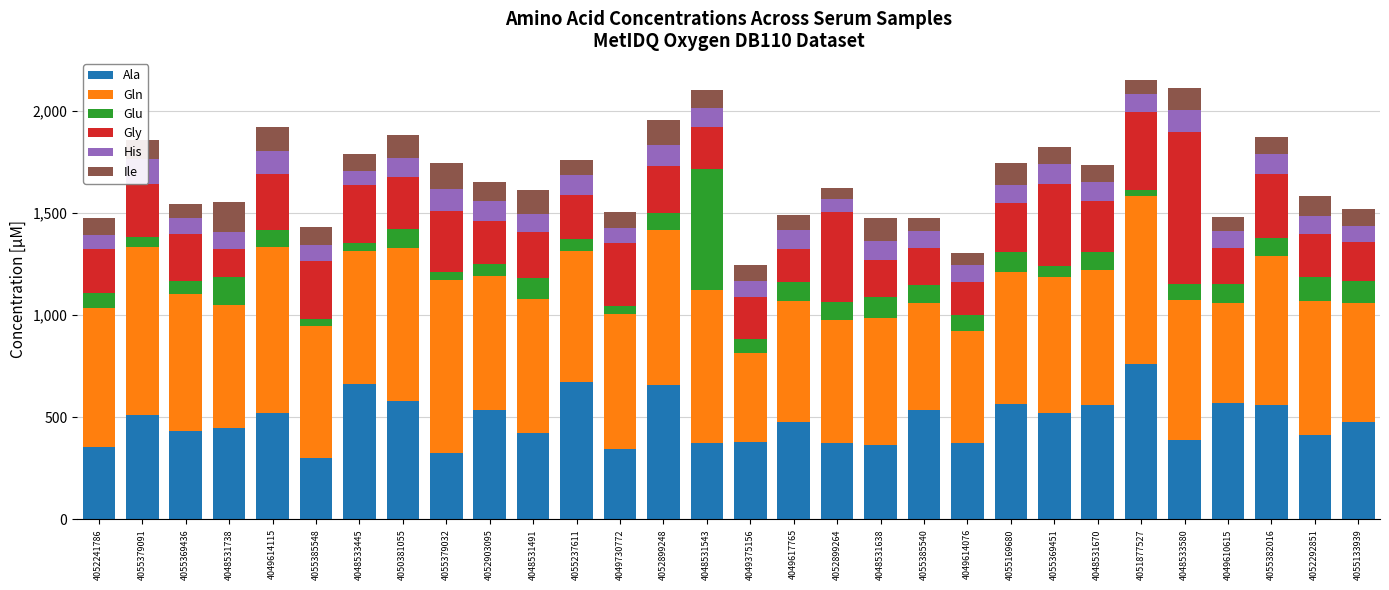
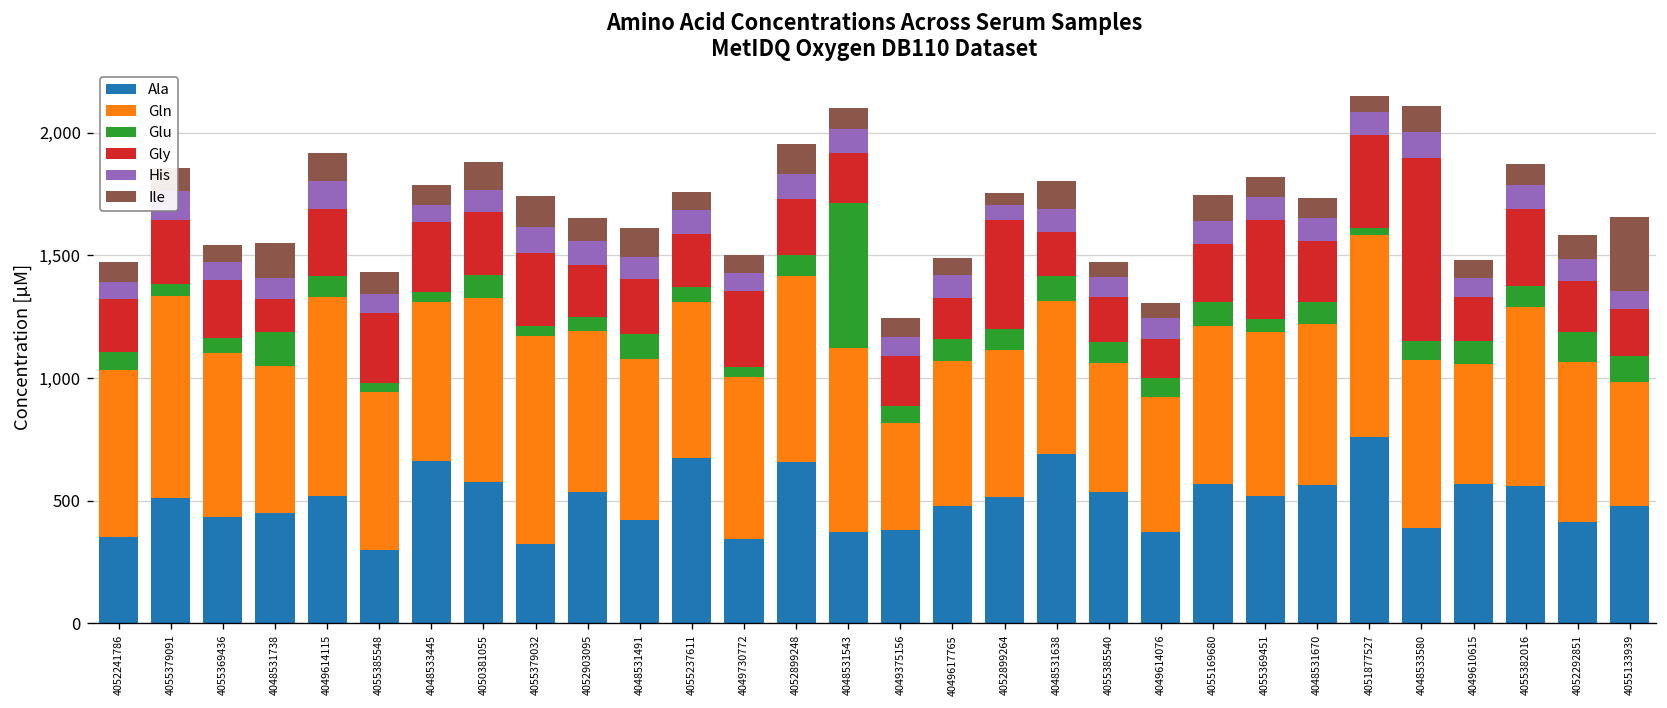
Ala, 4052899264: 380 -> 510
Ala, 4048531638: 360 -> 690
Gln, 4055133939: 580 -> 510
Ile, 4055133939: 90 -> 300
